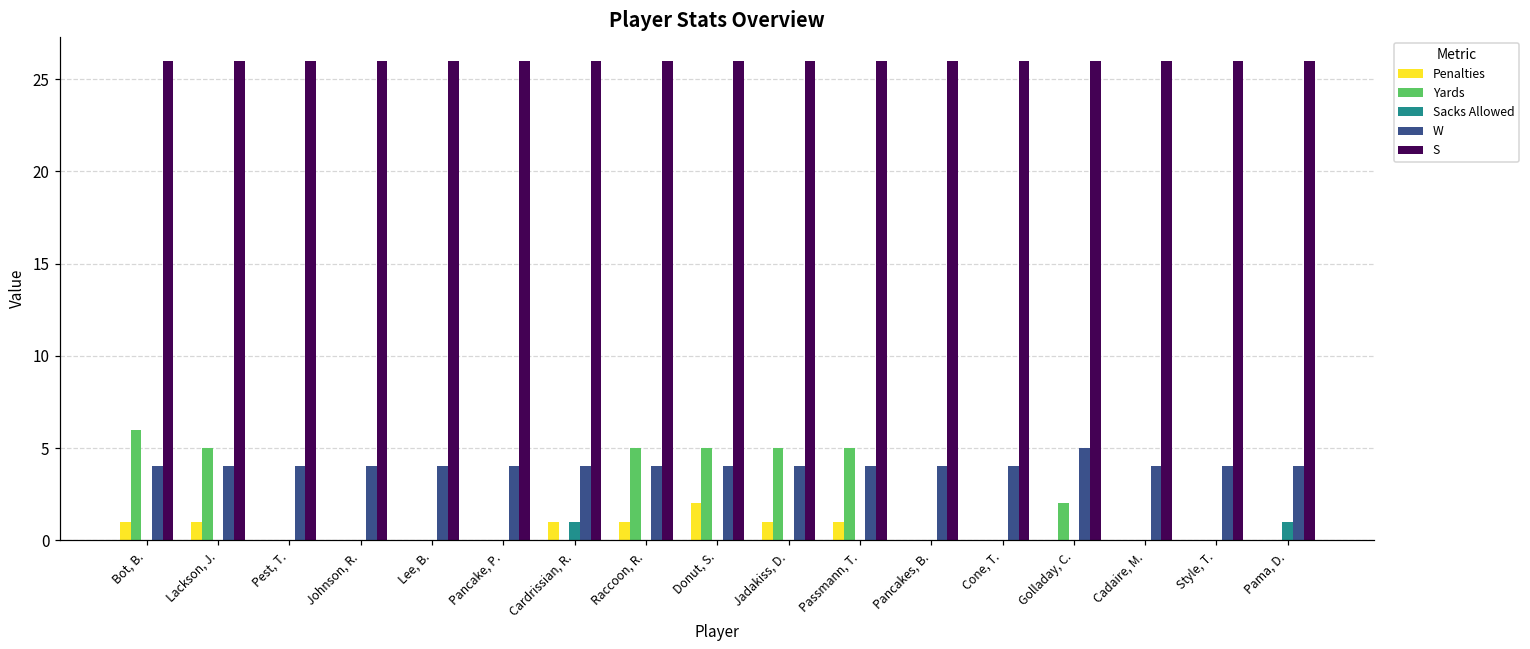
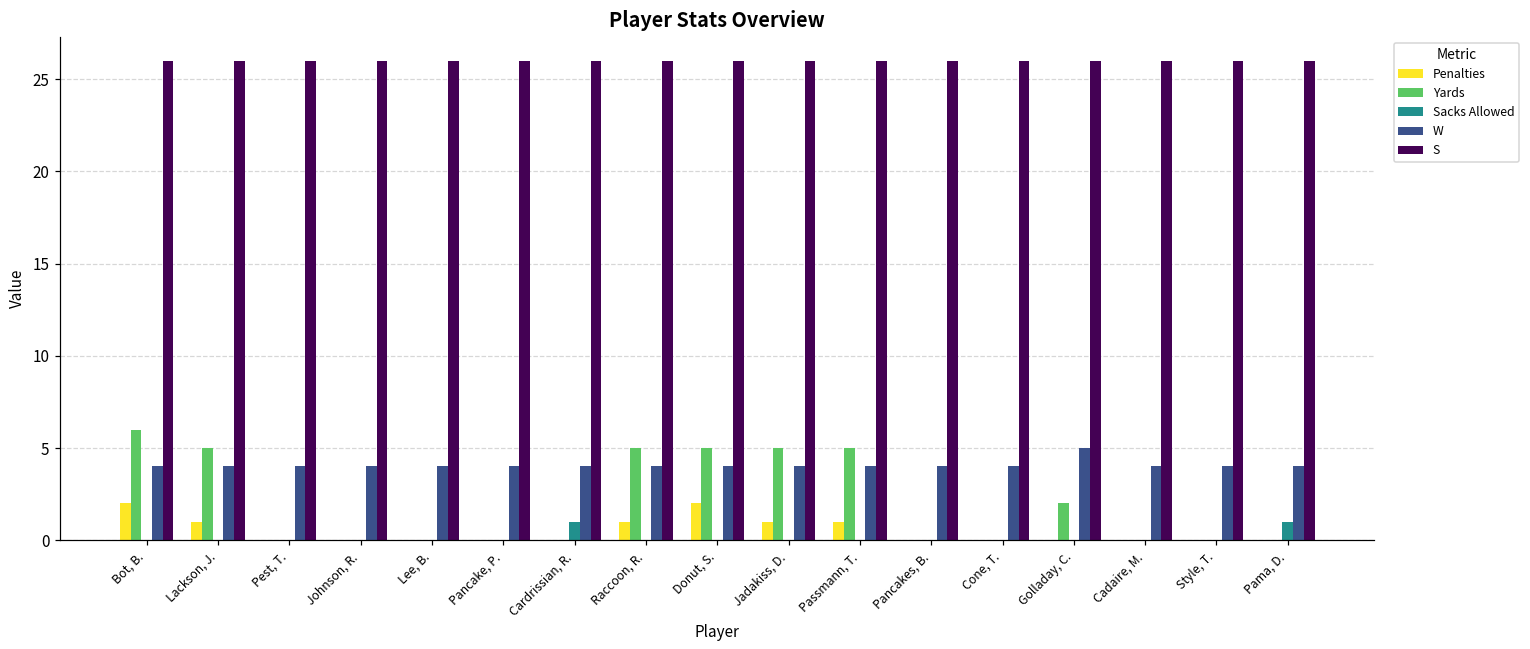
Penalties, Bot, B.: 1 -> 2
Penalties, Cardrissian, R.: 1 -> 0
